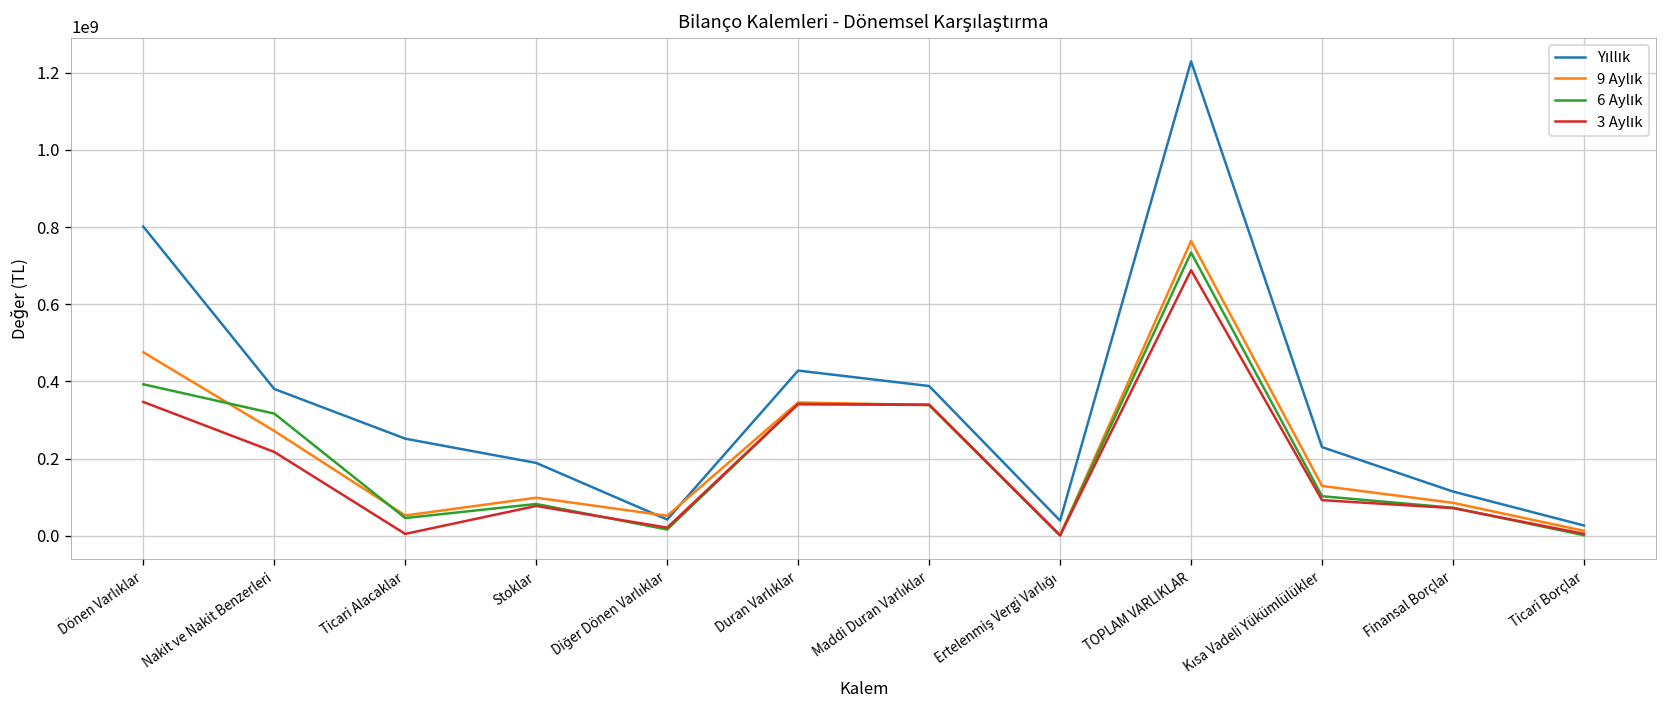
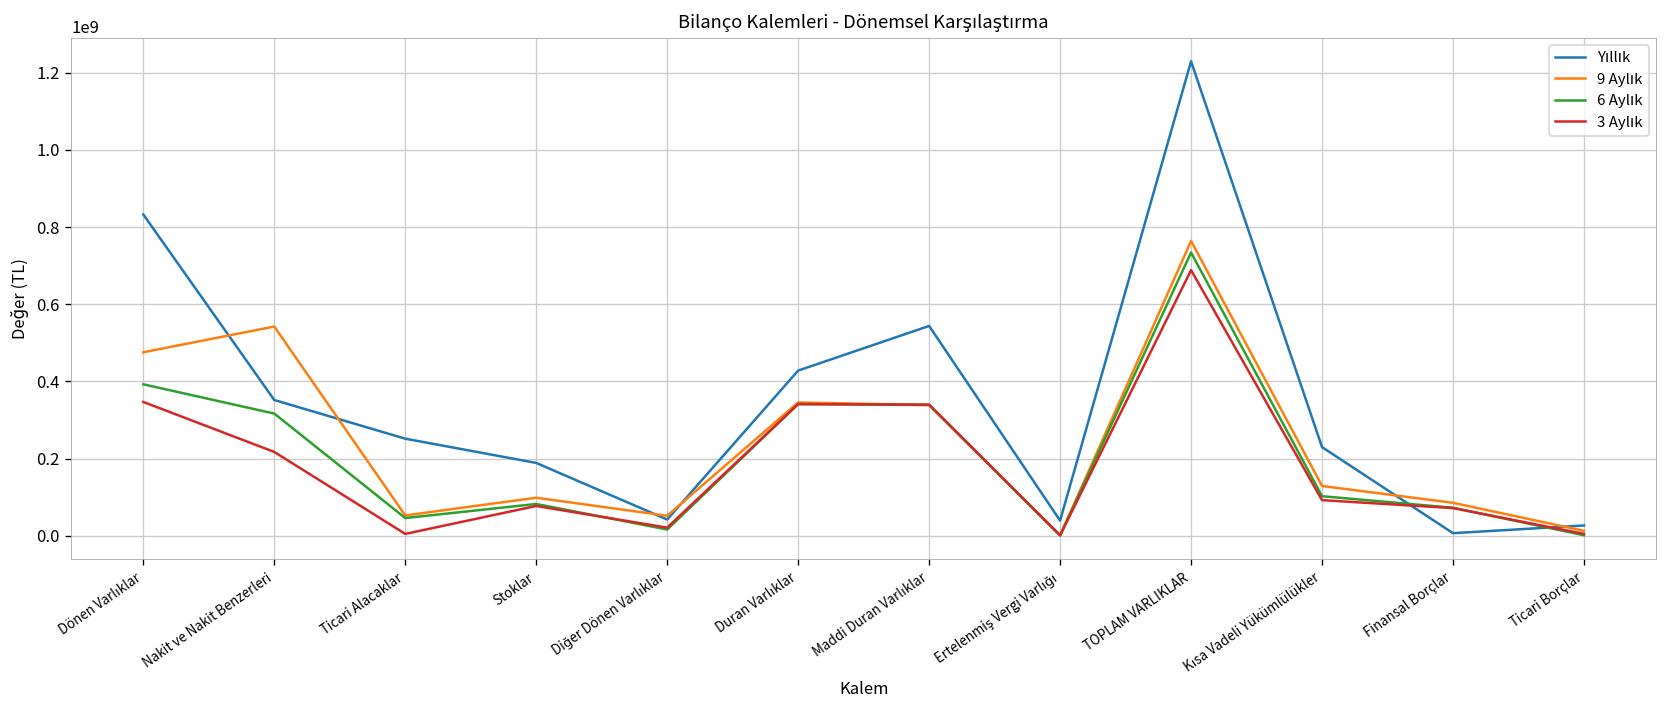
Yıllık, Dönen Varlıklar: 800000000 -> 830000000
Yıllık, Nakit ve Nakit Benzerleri: 380000000 -> 350000000
9 Aylık, Nakit ve Nakit Benzerleri: 270000000 -> 540000000
Yıllık, Maddi Duran Varlıklar: 390000000 -> 540000000
Yıllık, Finansal Borçlar: 110000000 -> 10000000
